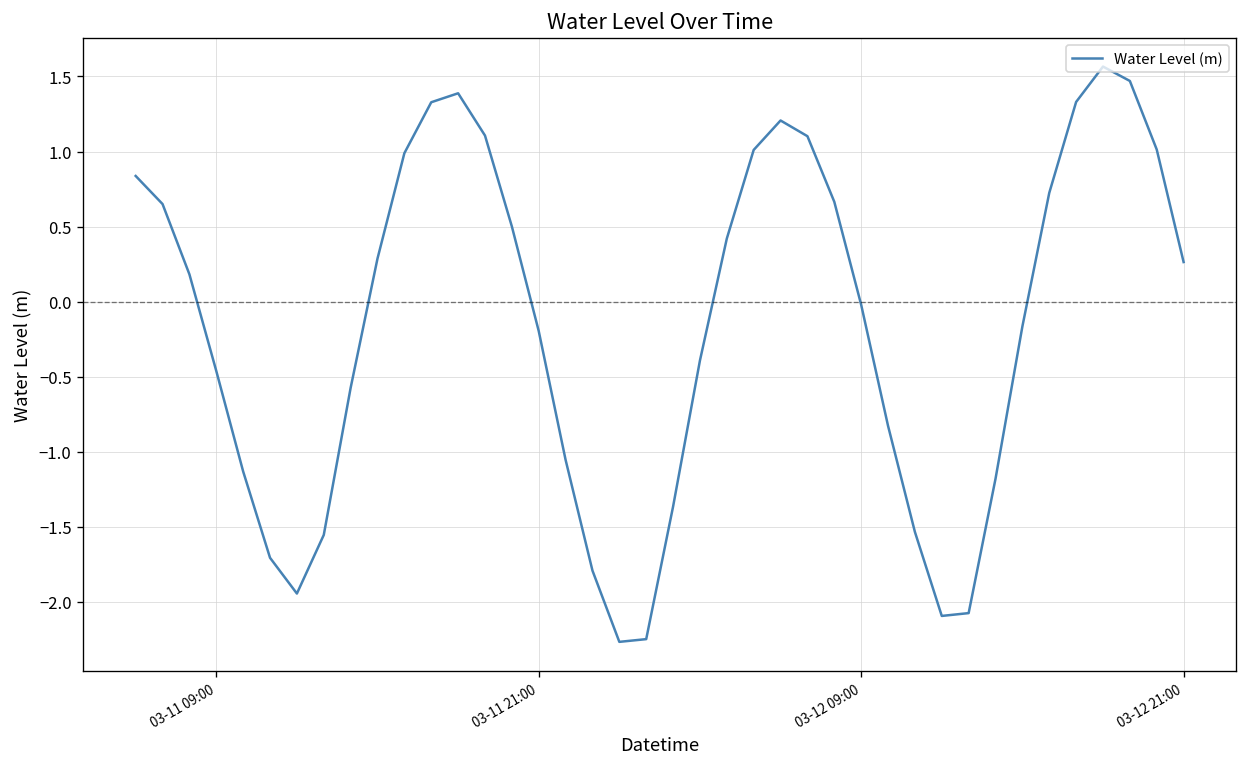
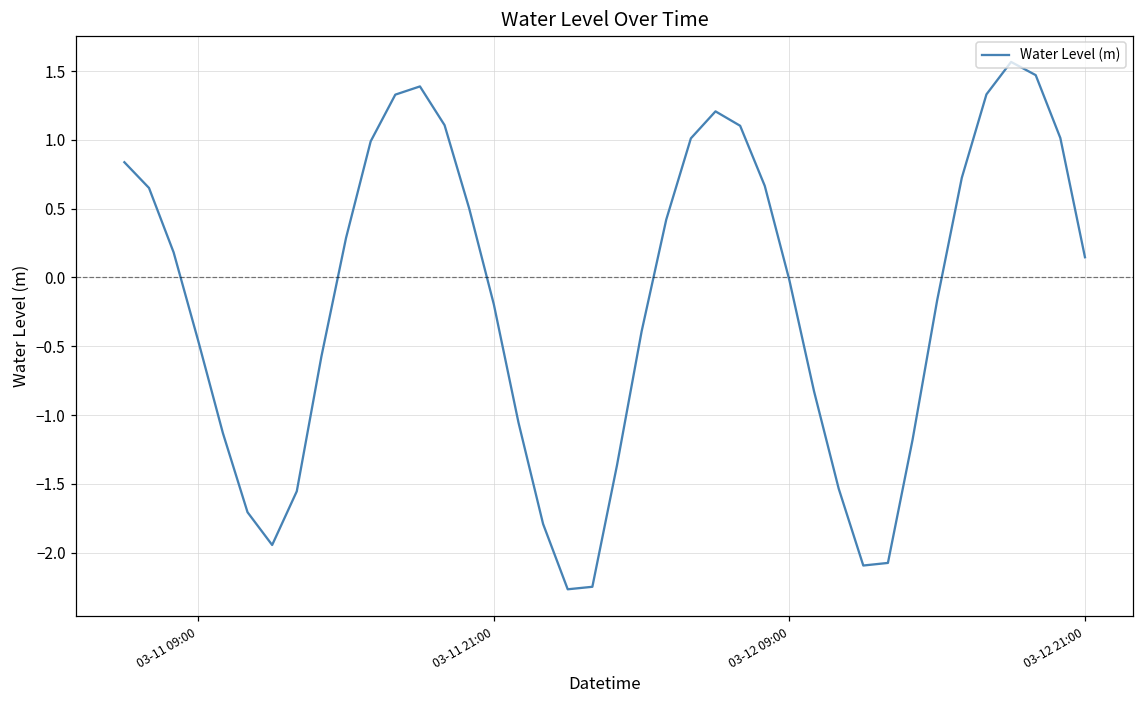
03-12 21:00: 0.26 -> 0.15
